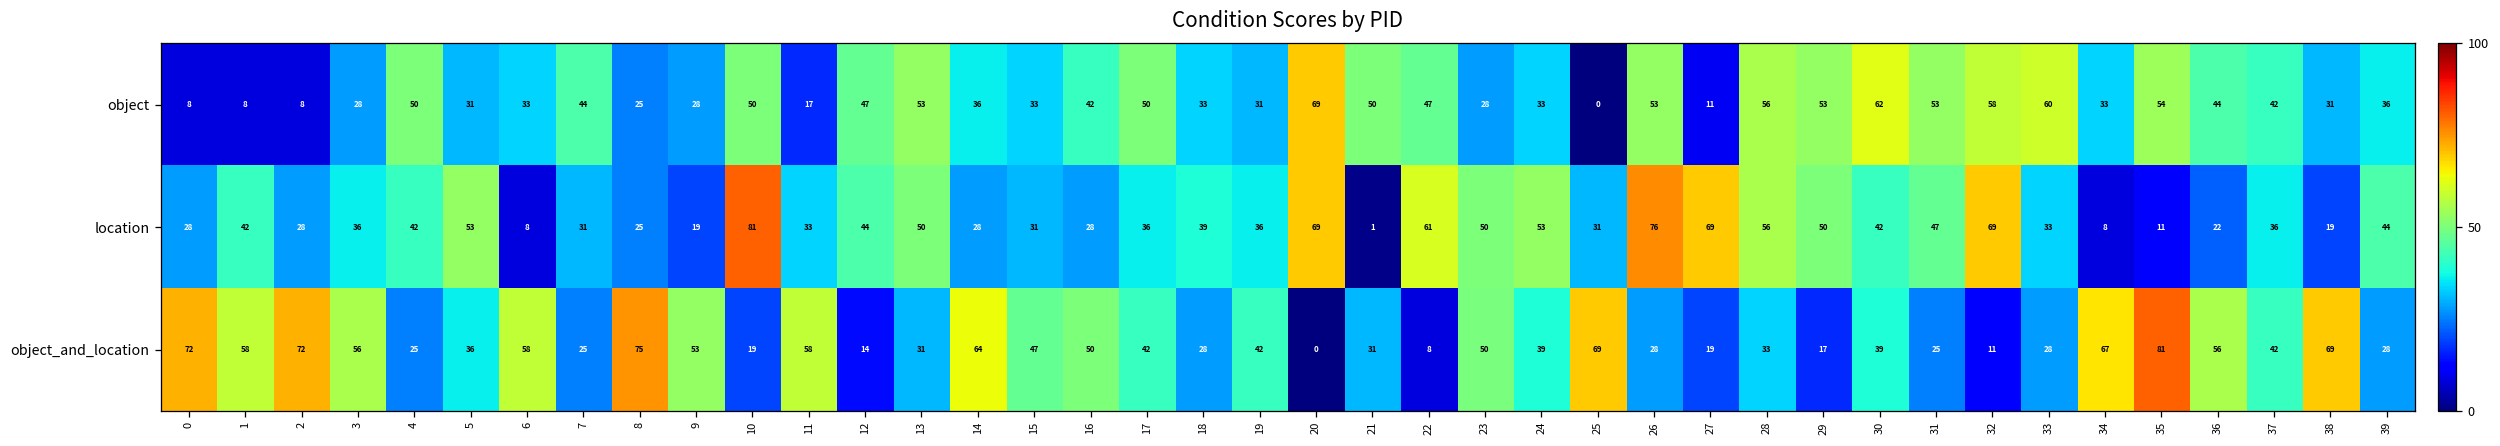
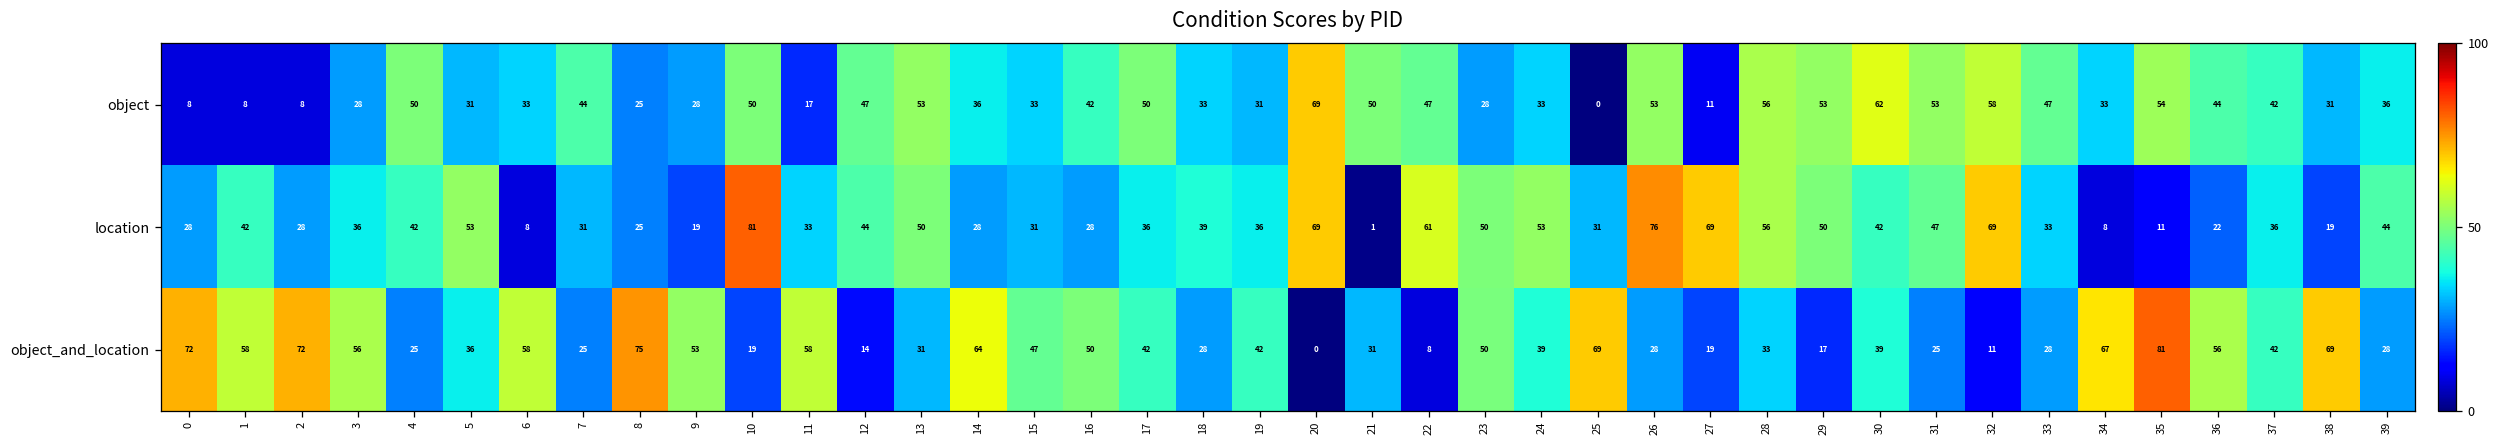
object, 33: 60 -> 47
